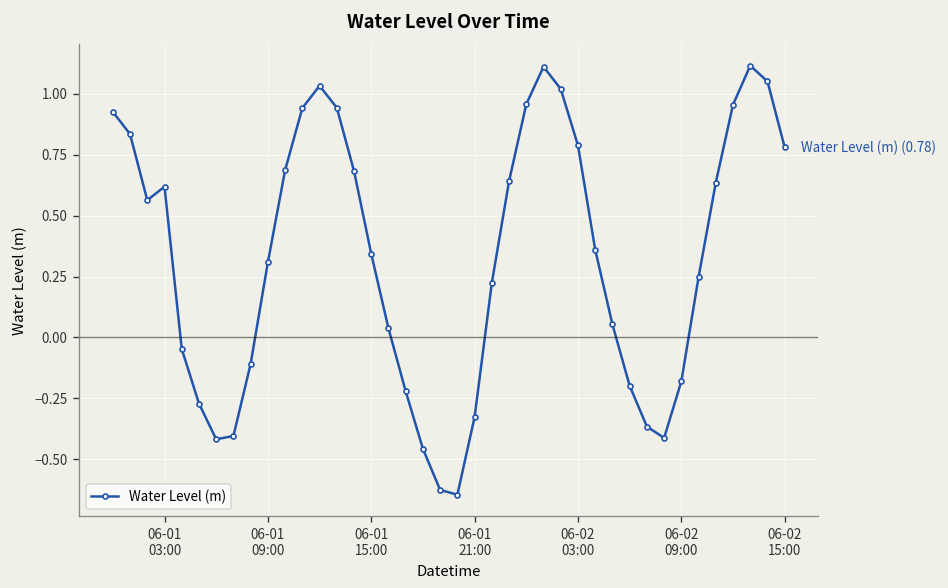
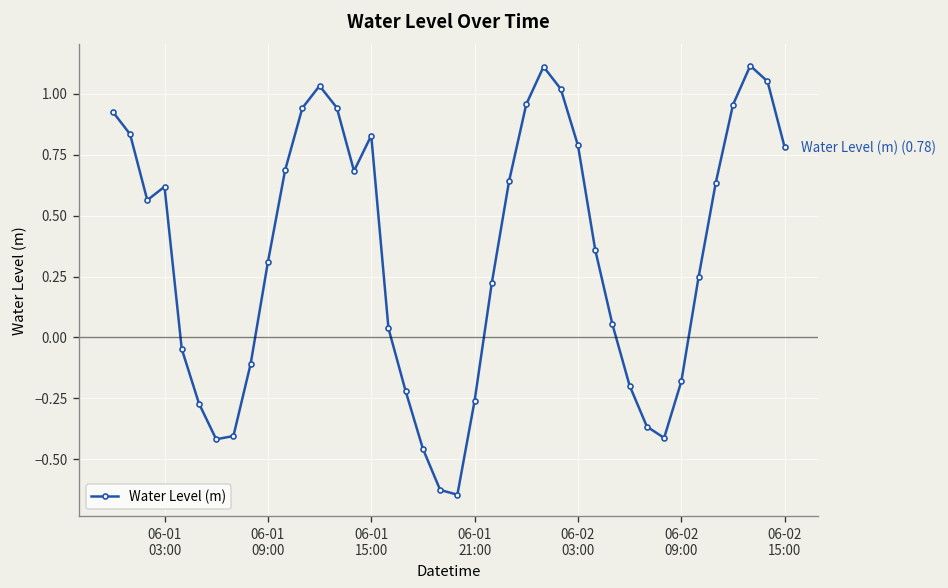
06-01 15:00: 0.34 -> 0.83
06-01 21:00: -0.33 -> -0.26
